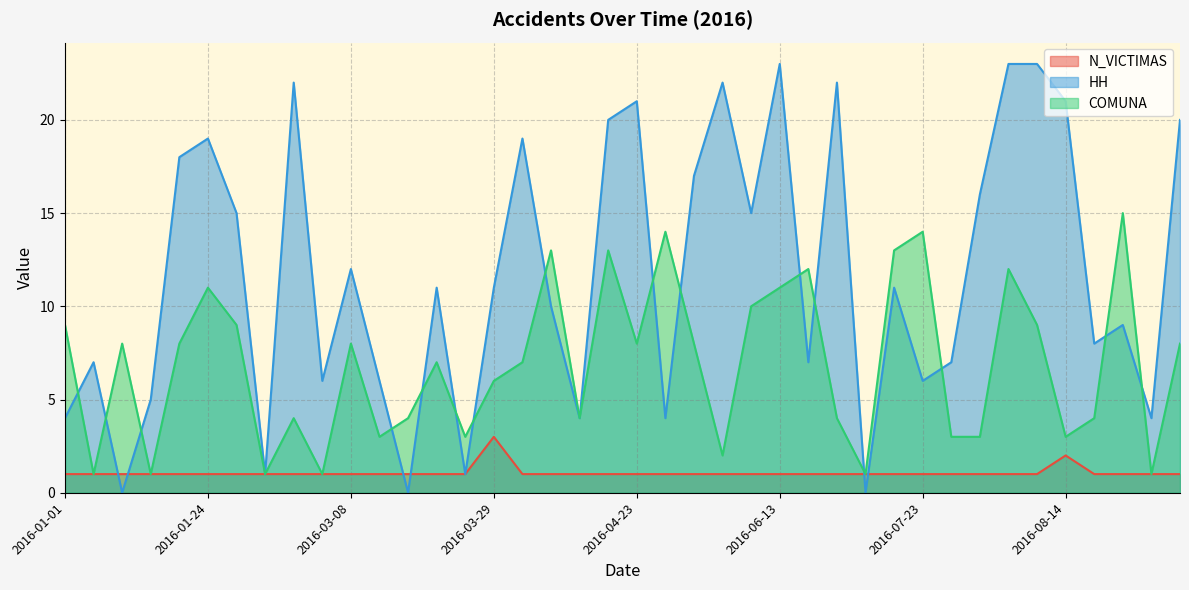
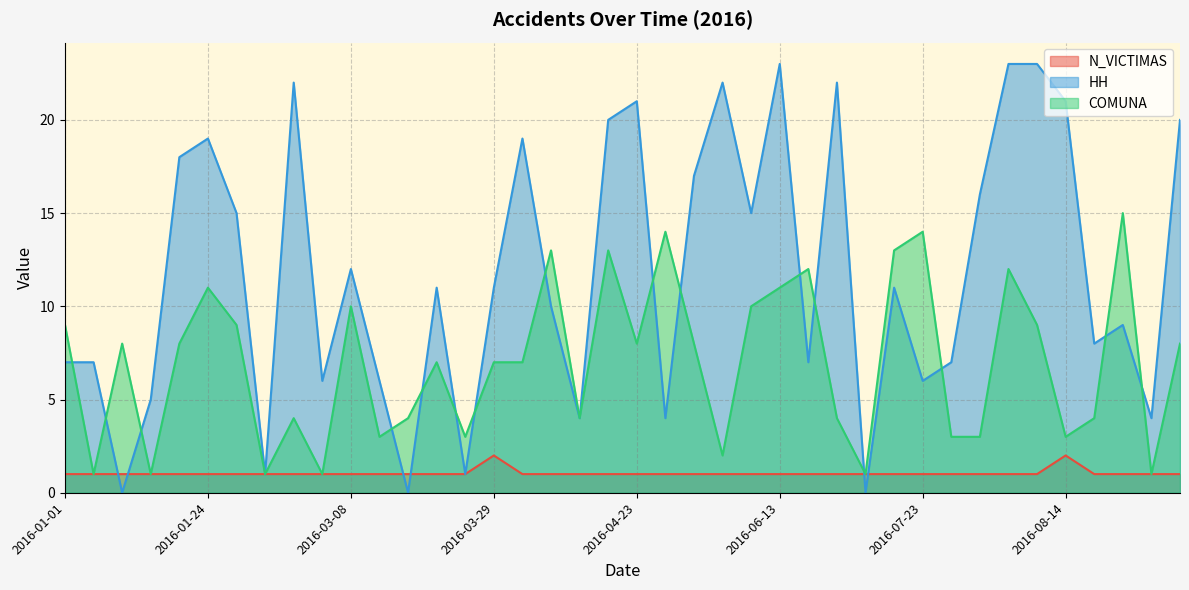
HH, 2016-01-01: 4 -> 7
COMUNA, 2016-03-08: 8 -> 10
N_VICTIMAS, 2016-03-29: 3 -> 2
COMUNA, 2016-03-29: 6 -> 7
